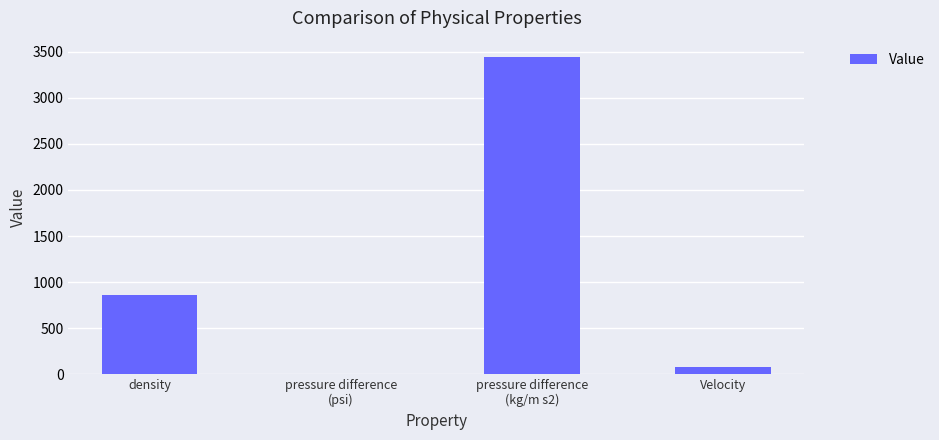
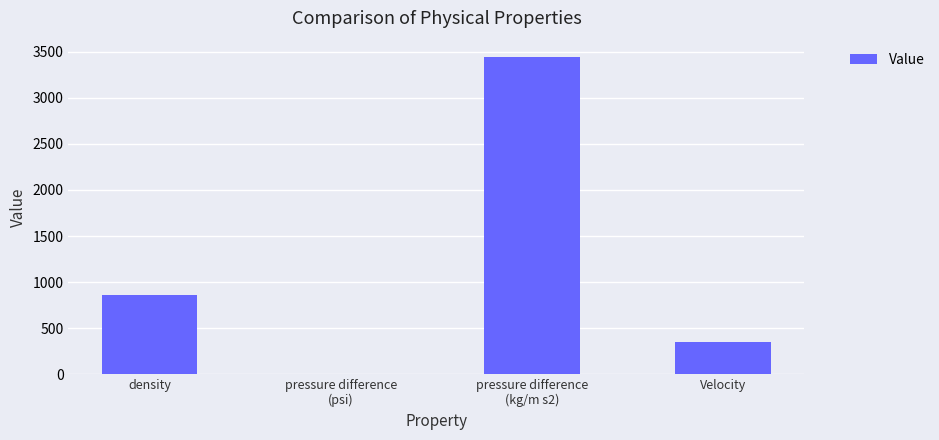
Velocity: 100 -> 300
